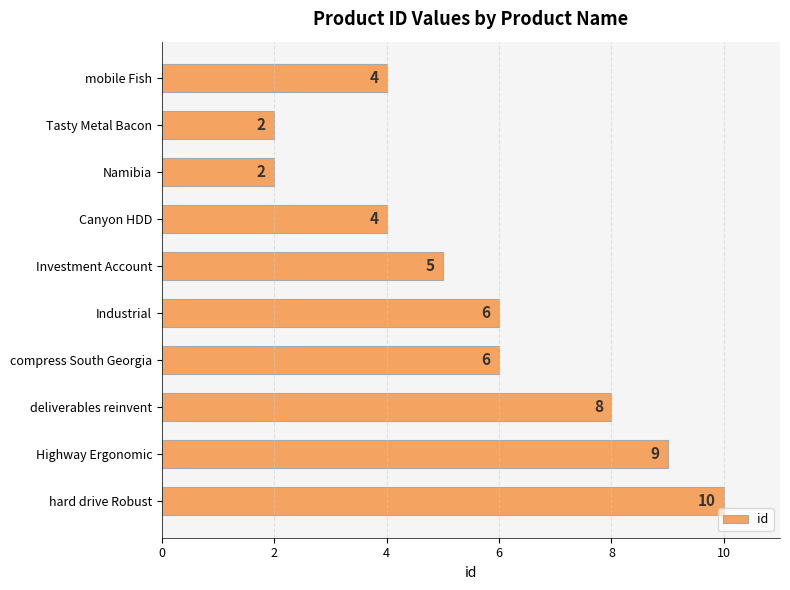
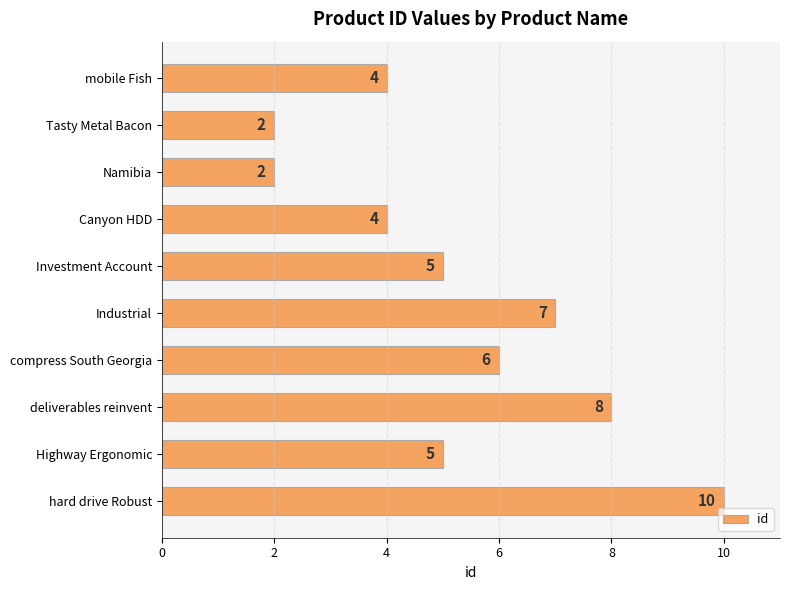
Industrial: 6 -> 7
Highway Ergonomic: 9 -> 5
